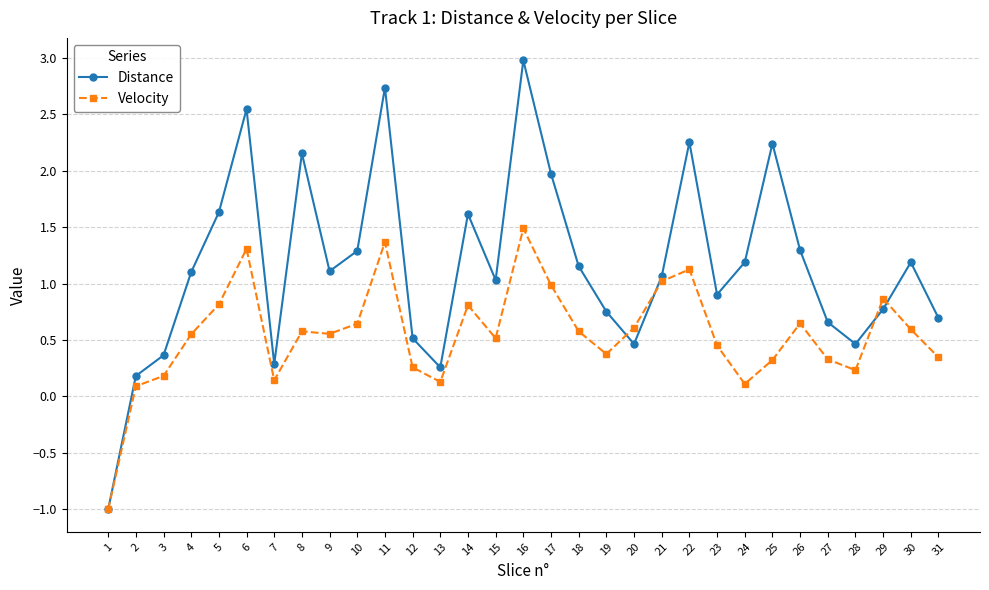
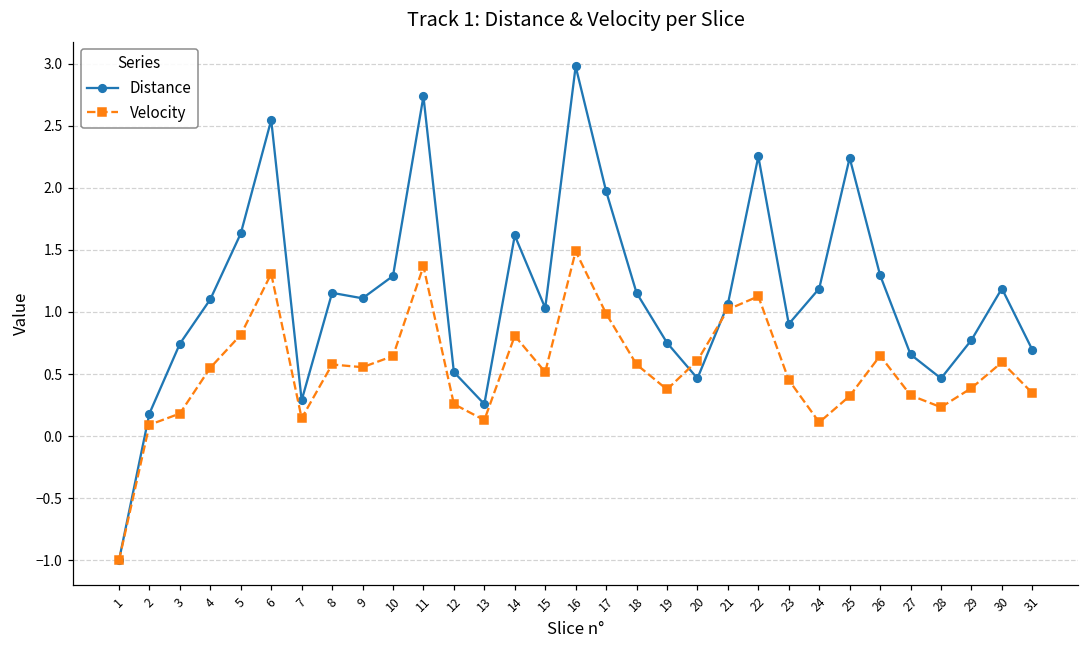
Distance, 3: 0.37 -> 0.74
Distance, 8: 2.15 -> 1.15
Velocity, 29: 0.87 -> 0.39
